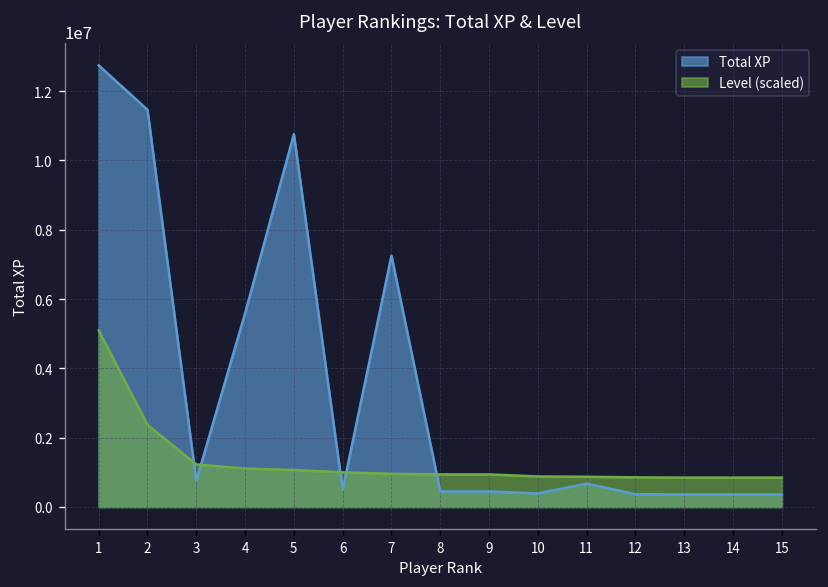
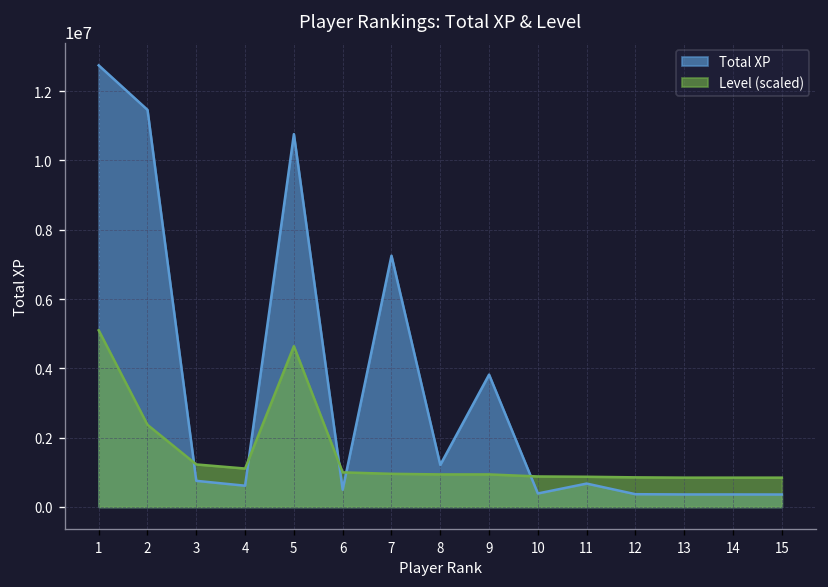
Total XP, 4: 5600000 -> 600000
Level (scaled), 5: 1100000 -> 4600000
Total XP, 8: 400000 -> 1200000
Total XP, 9: 400000 -> 3800000
